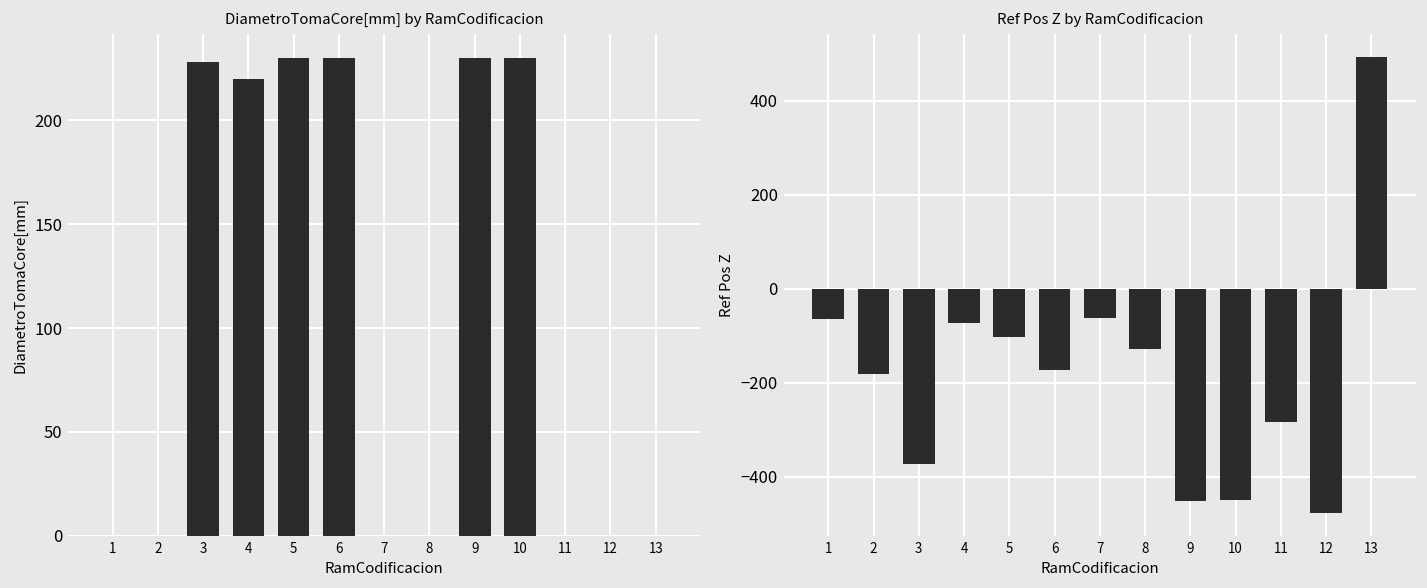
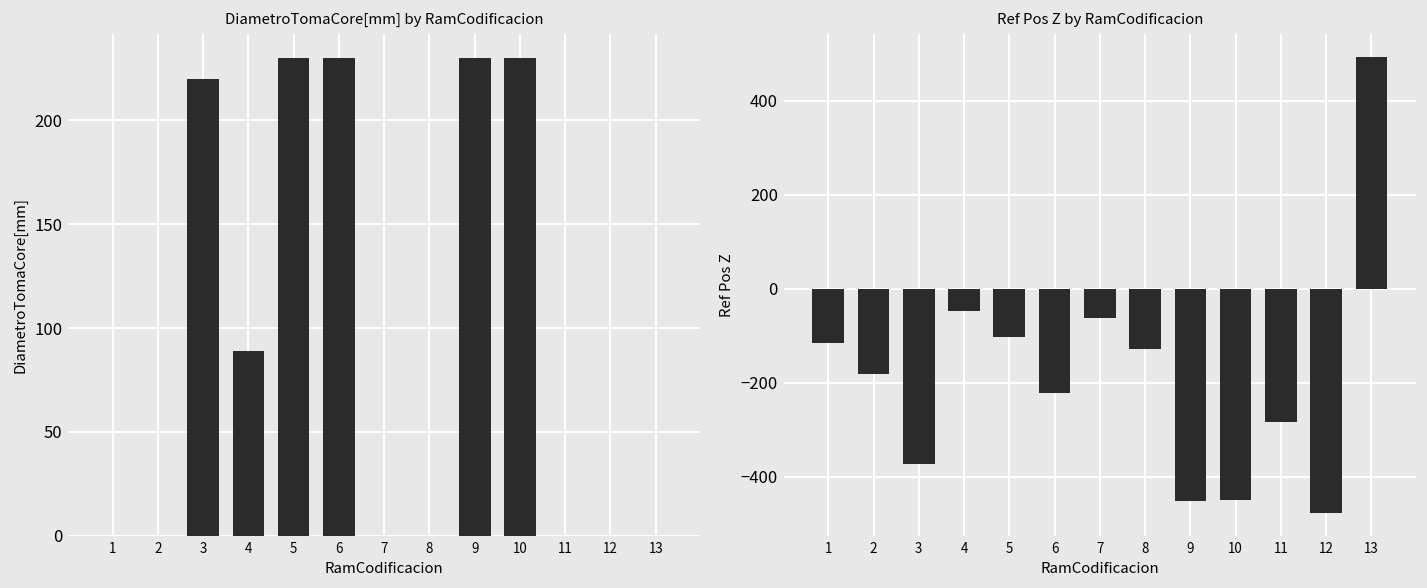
DiametroTomaCore[mm] by RamCodificacion, 3: 228 -> 220
DiametroTomaCore[mm] by RamCodificacion, 4: 220 -> 89
Ref Pos Z by RamCodificacion, 1: -60 -> -120
Ref Pos Z by RamCodificacion, 4: -70 -> -50
Ref Pos Z by RamCodificacion, 6: -170 -> -220
